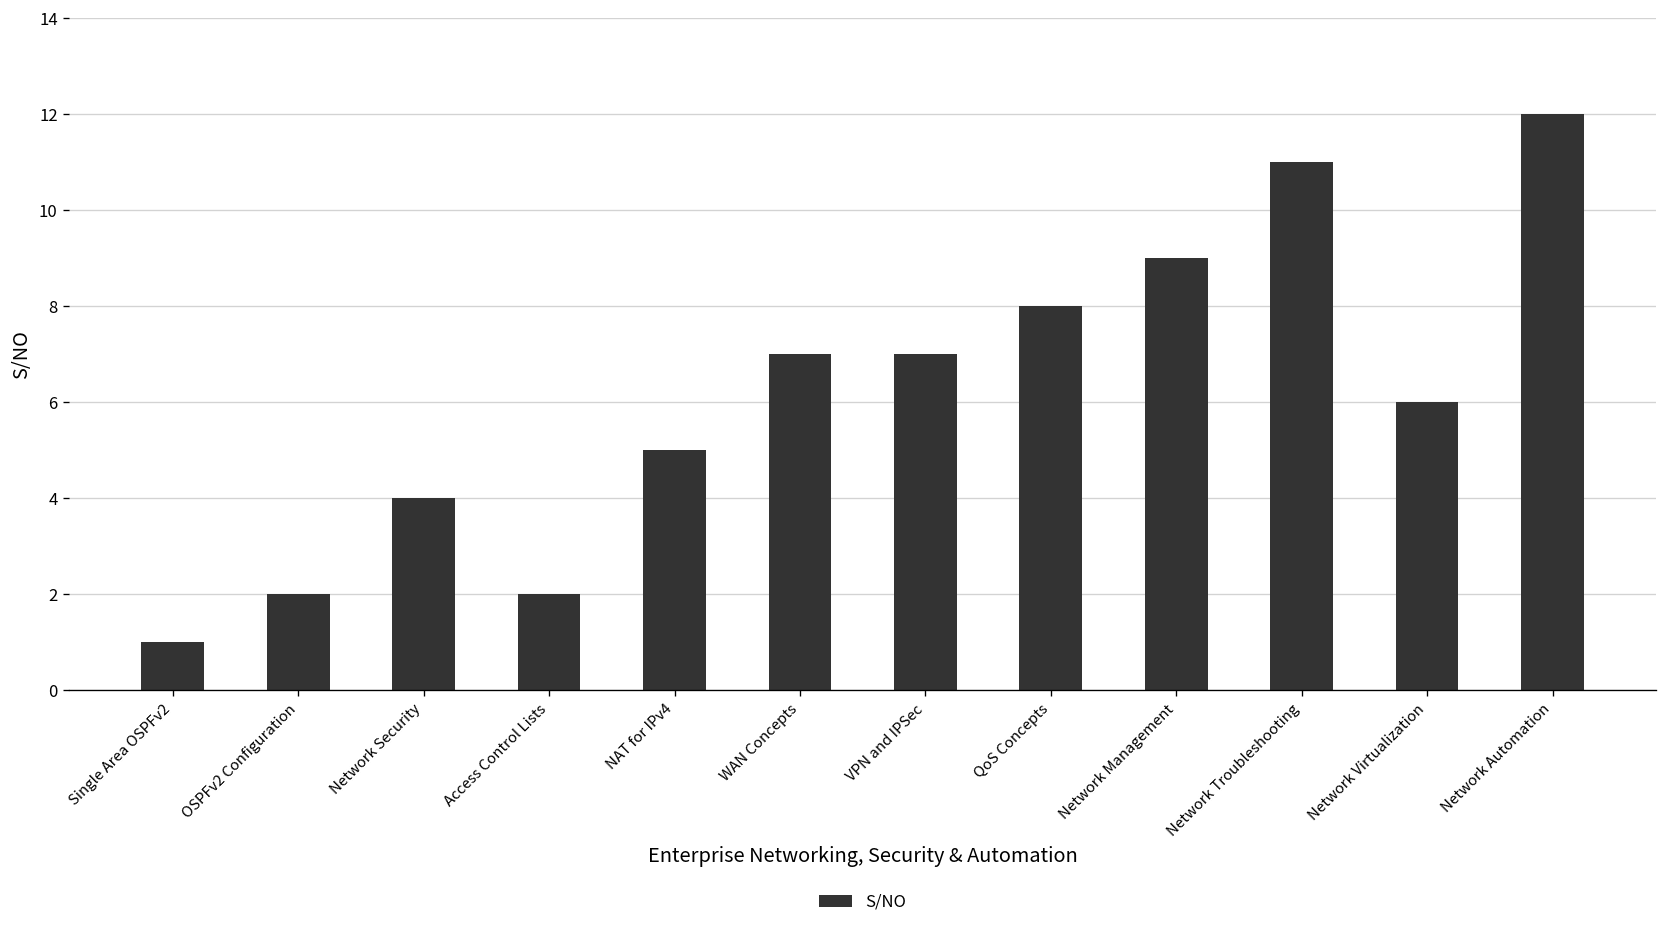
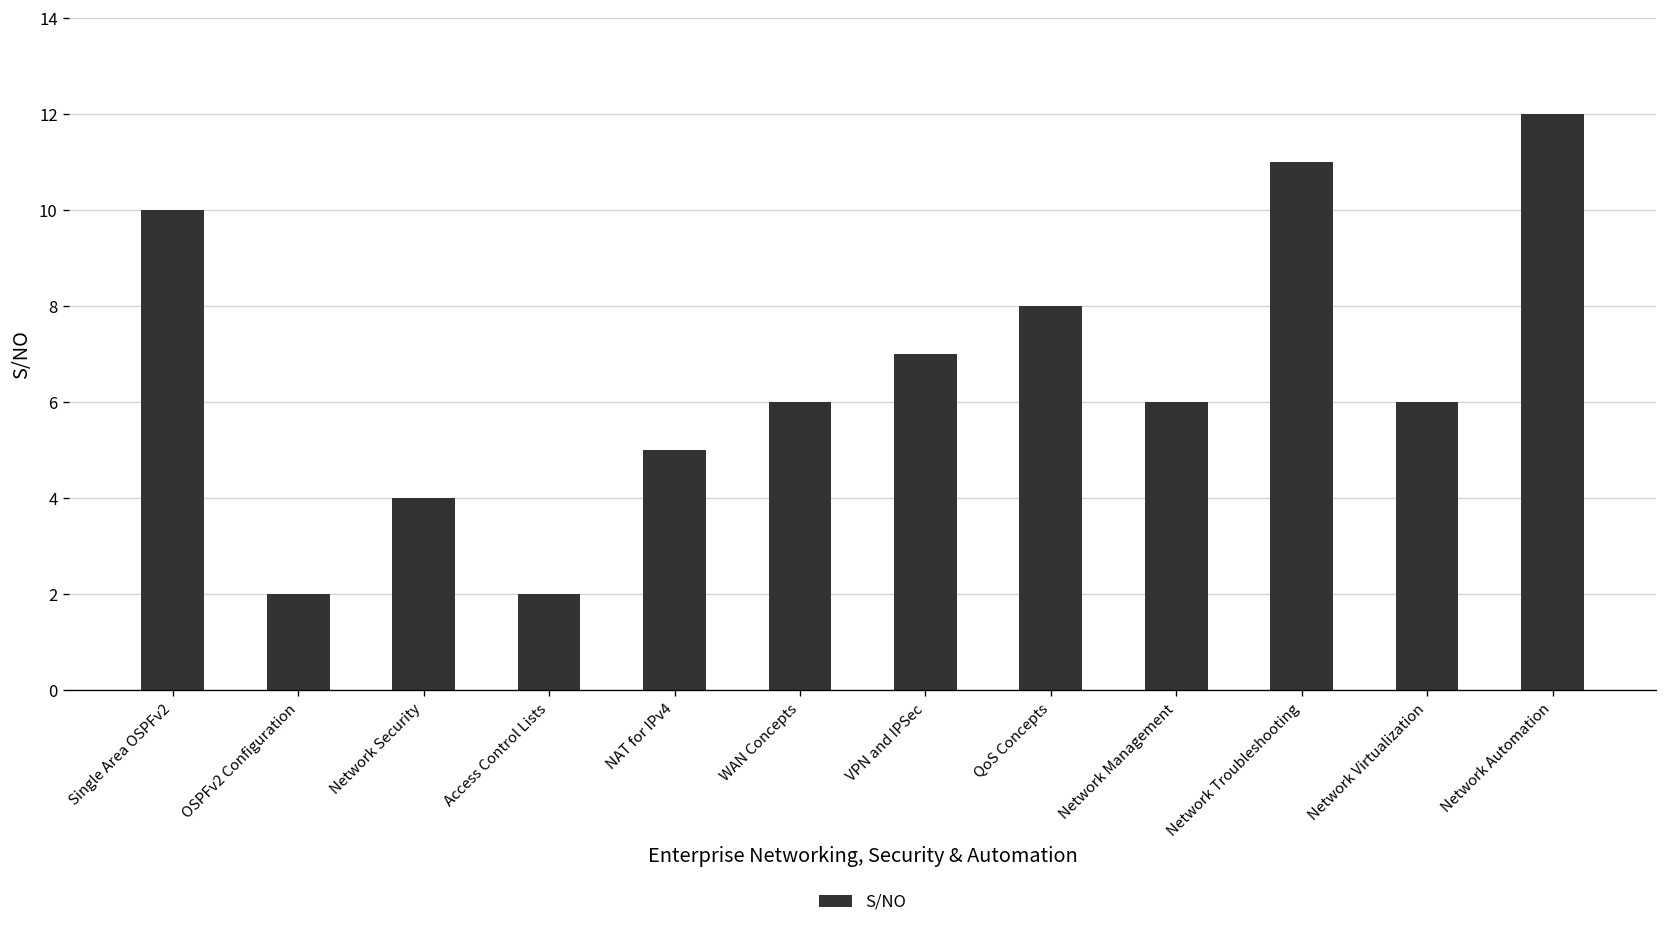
Single Area OSPFv2: 1 -> 10
WAN Concepts: 7 -> 6
Network Management: 9 -> 6
